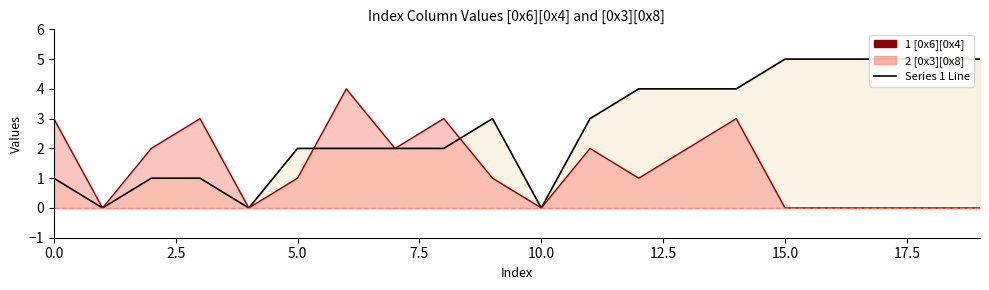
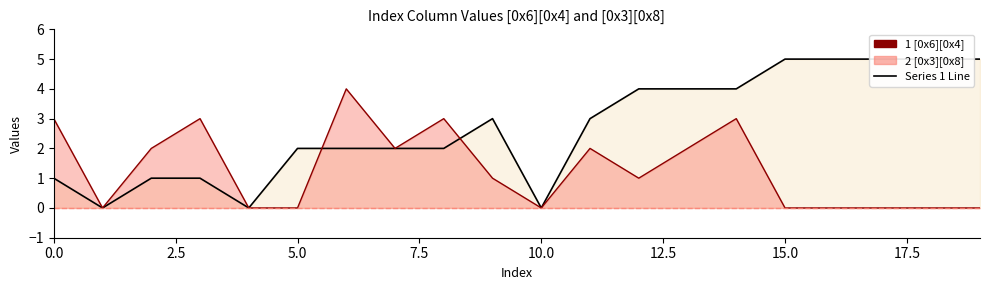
2 [0x3][0x8], 5.0: 1 -> 0
